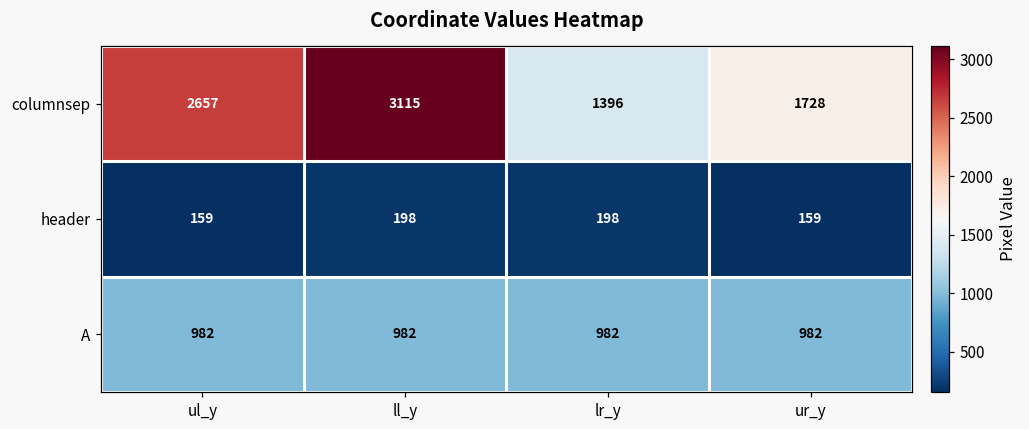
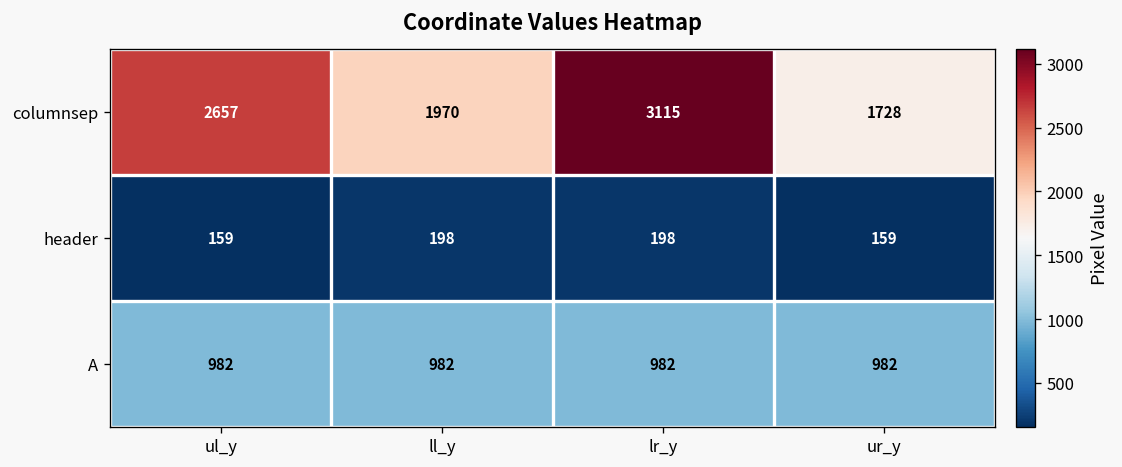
columnsep, ll_y: 3115 -> 1970
columnsep, lr_y: 1396 -> 3115
